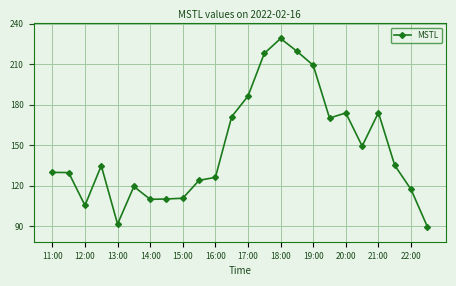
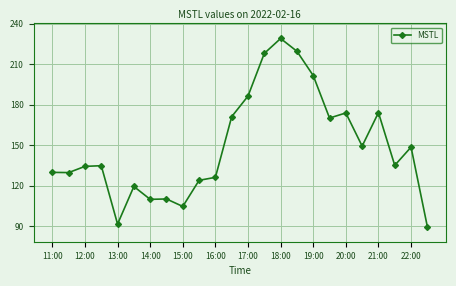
12:00: 105 -> 134
15:00: 111 -> 105
19:00: 209 -> 202
22:00: 117 -> 148
